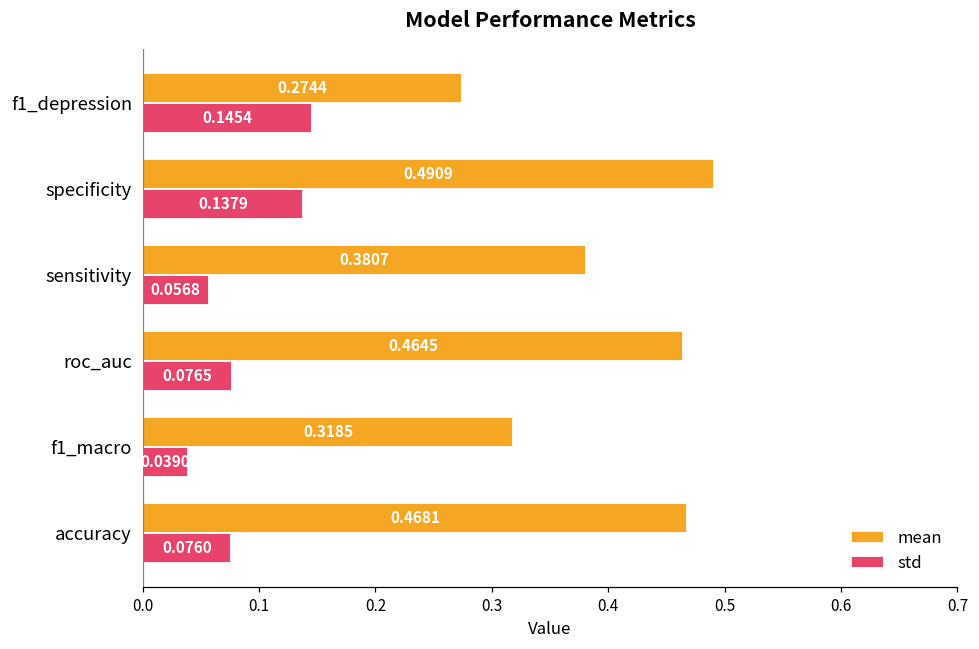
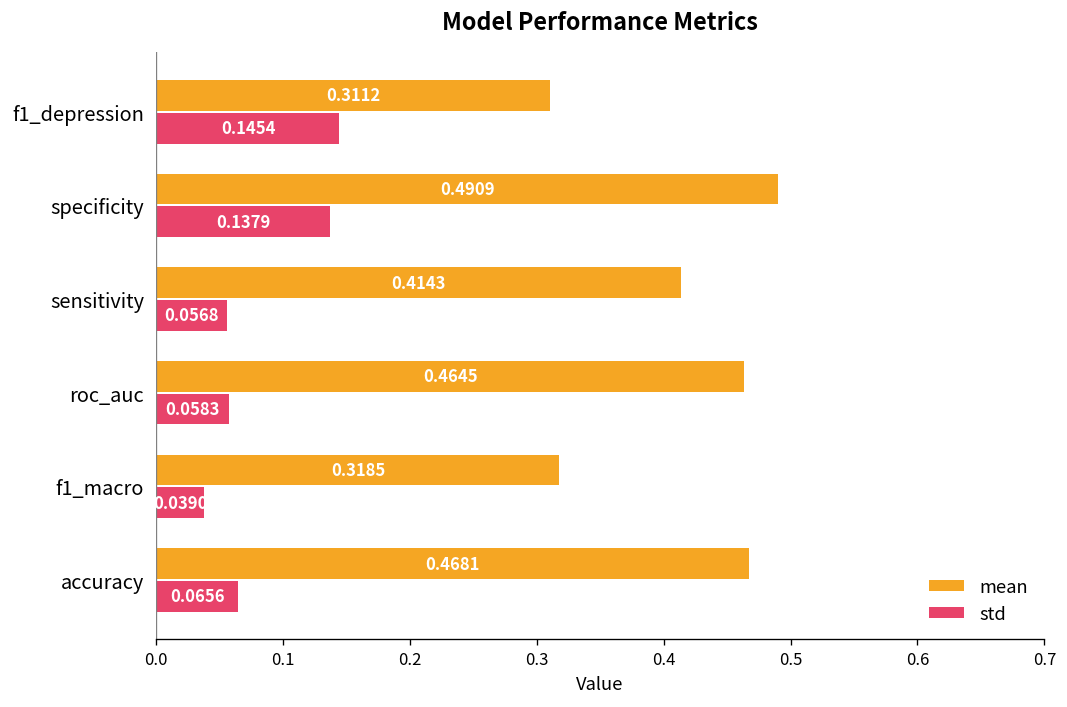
mean, f1_depression: 0.2744 -> 0.3112
mean, sensitivity: 0.3807 -> 0.4143
std, roc_auc: 0.0765 -> 0.0583
std, accuracy: 0.0760 -> 0.0656
